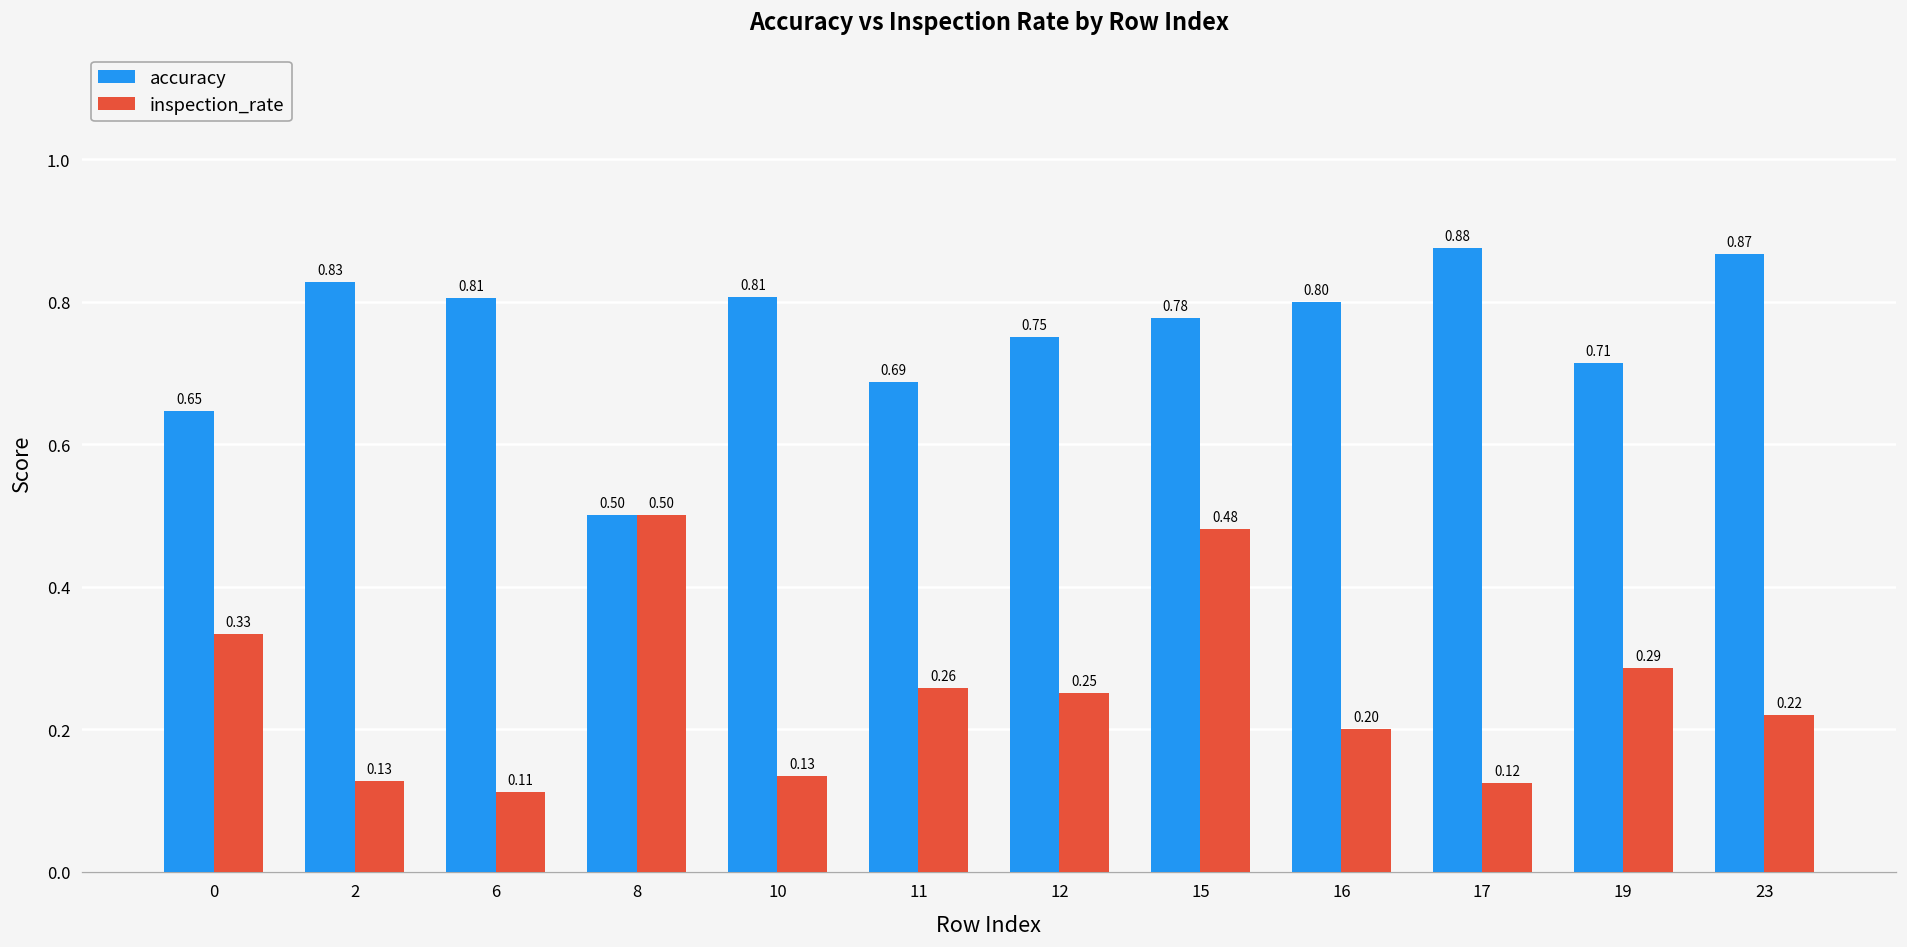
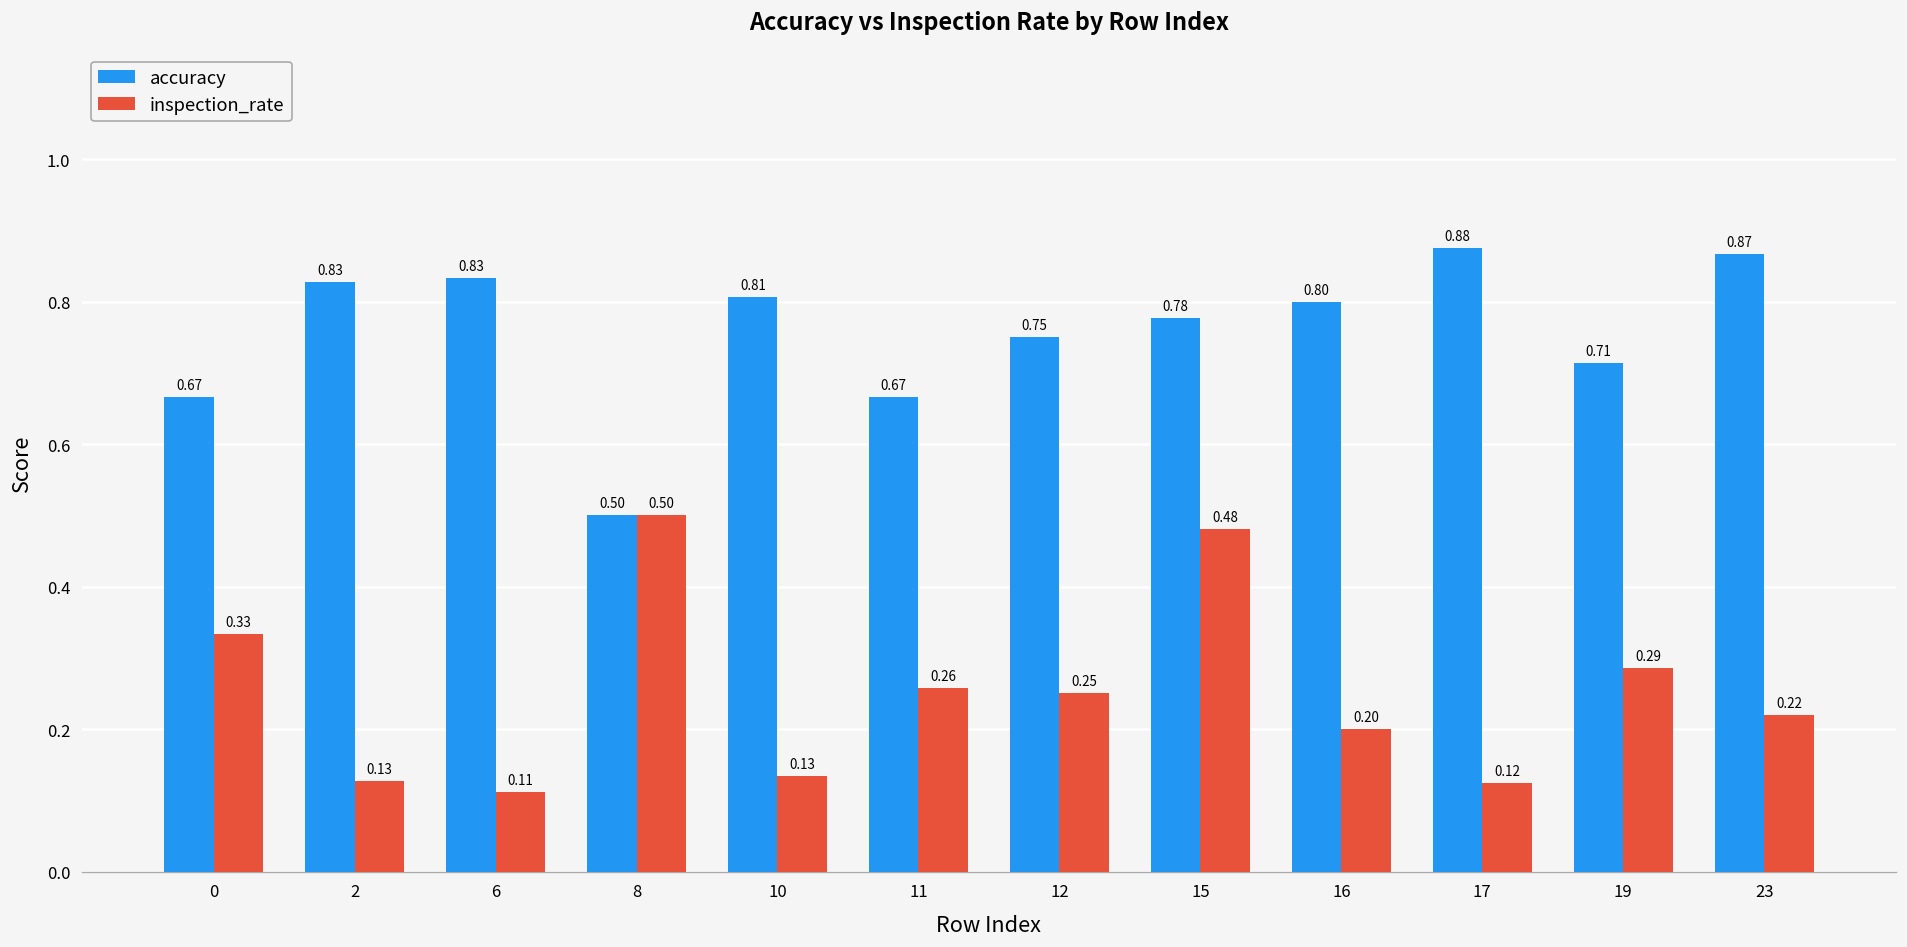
accuracy, 0: 0.65 -> 0.67
accuracy, 6: 0.81 -> 0.83
accuracy, 11: 0.69 -> 0.67
